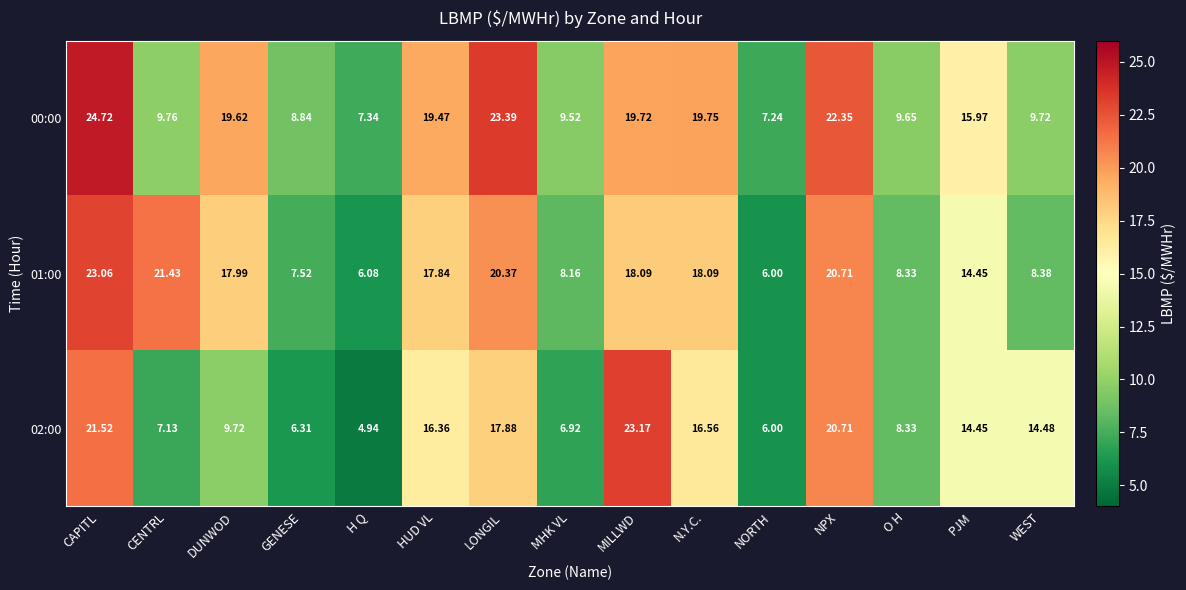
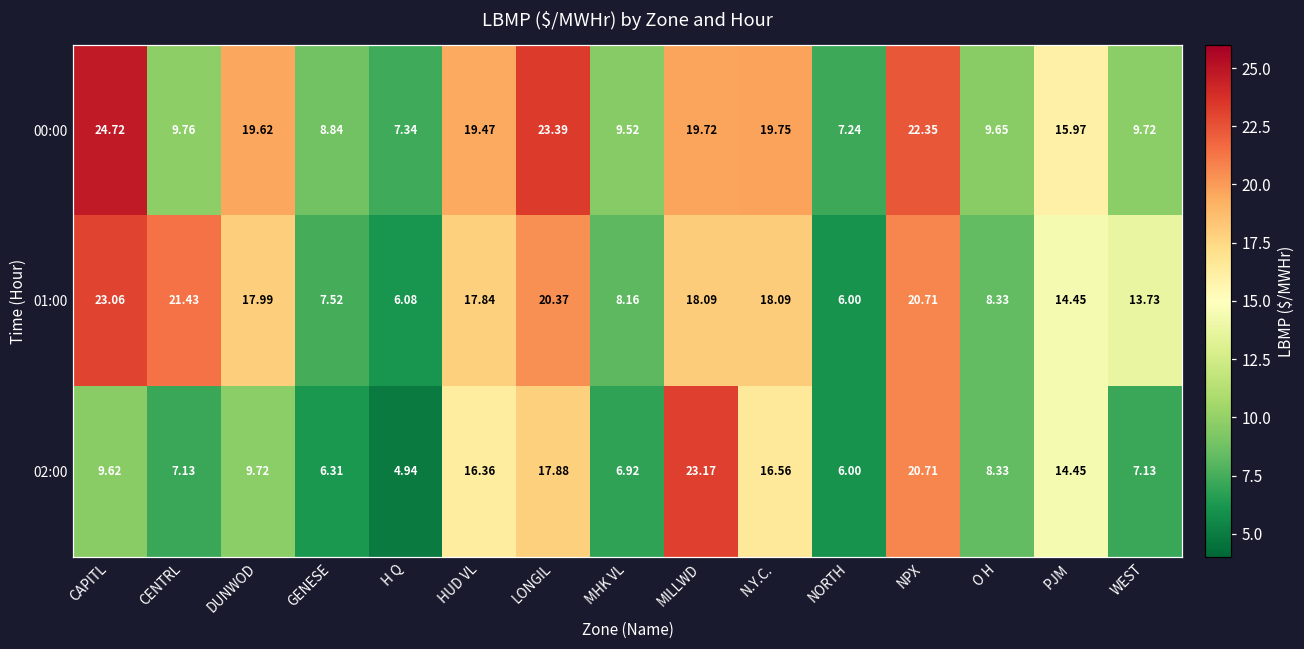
01:00, WEST: 8.38 -> 13.73
02:00, CAPITL: 21.52 -> 9.62
02:00, WEST: 14.48 -> 7.13
